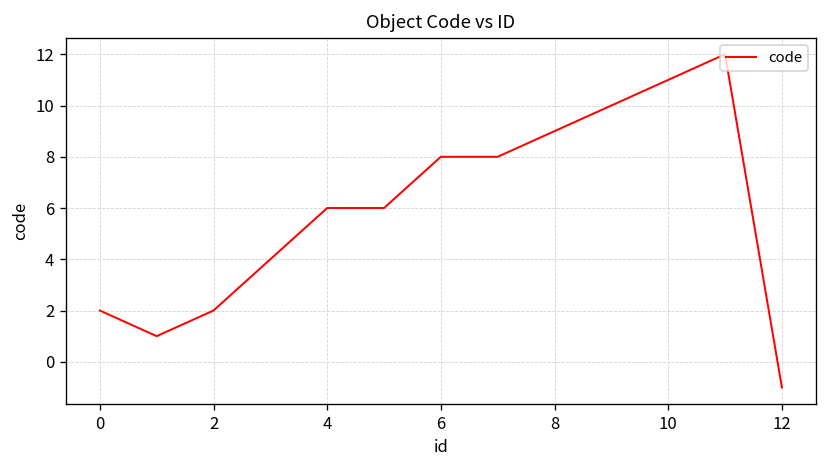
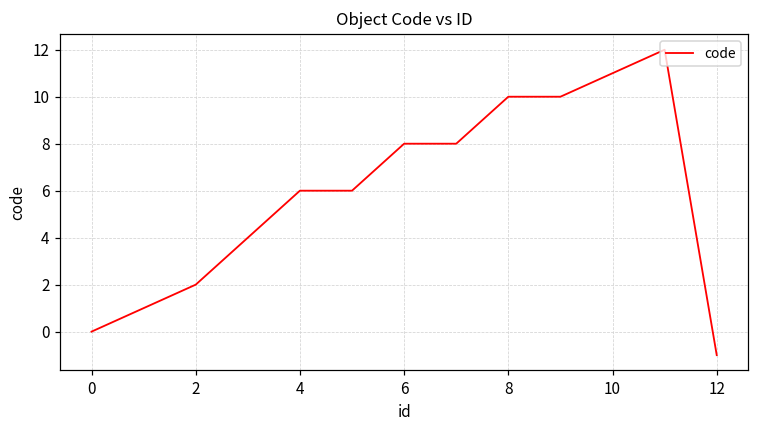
0: 2 -> 0
8: 9 -> 10
